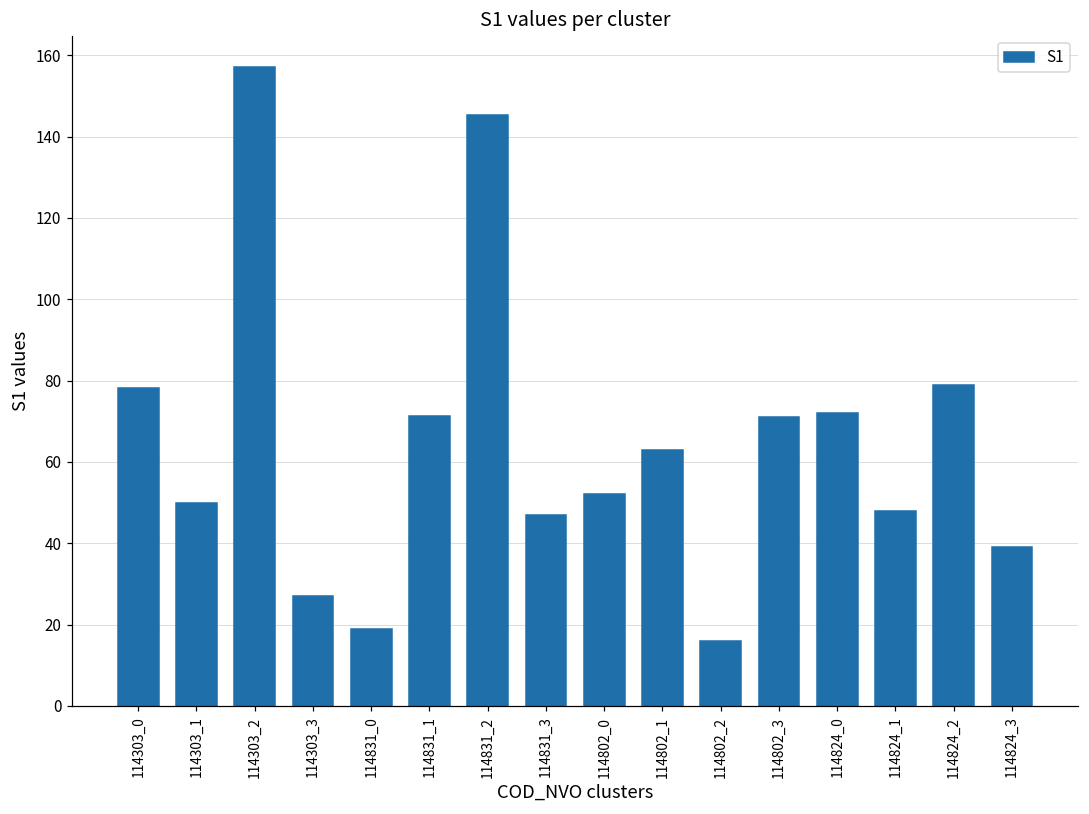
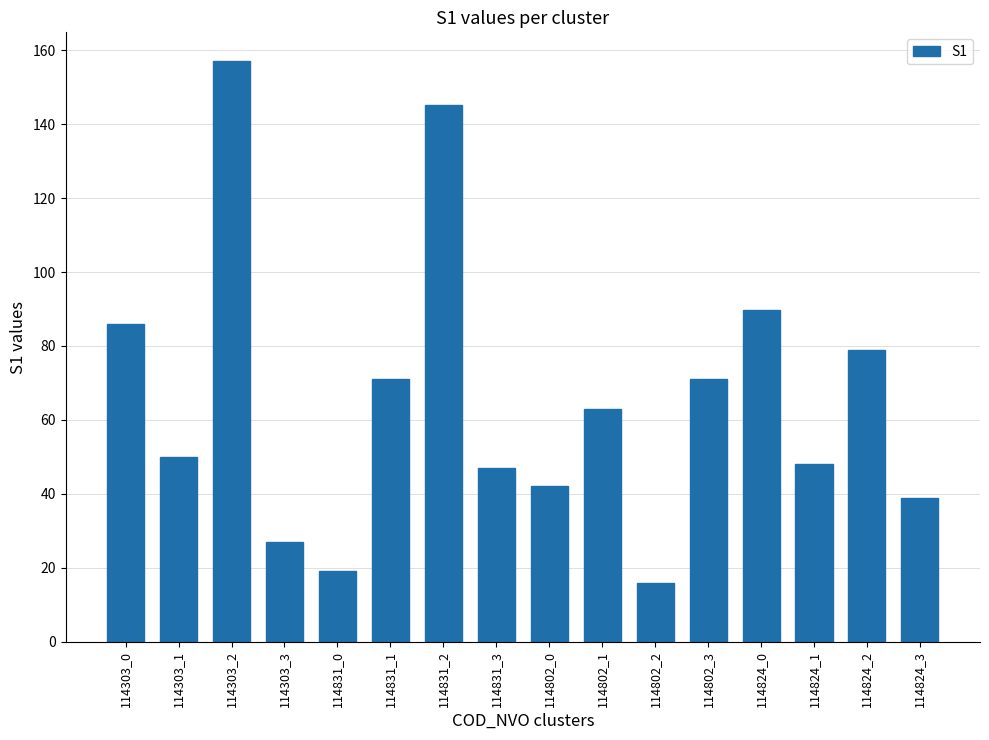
114303_0: 78 -> 86
114802_0: 52 -> 42
114824_0: 72 -> 90
